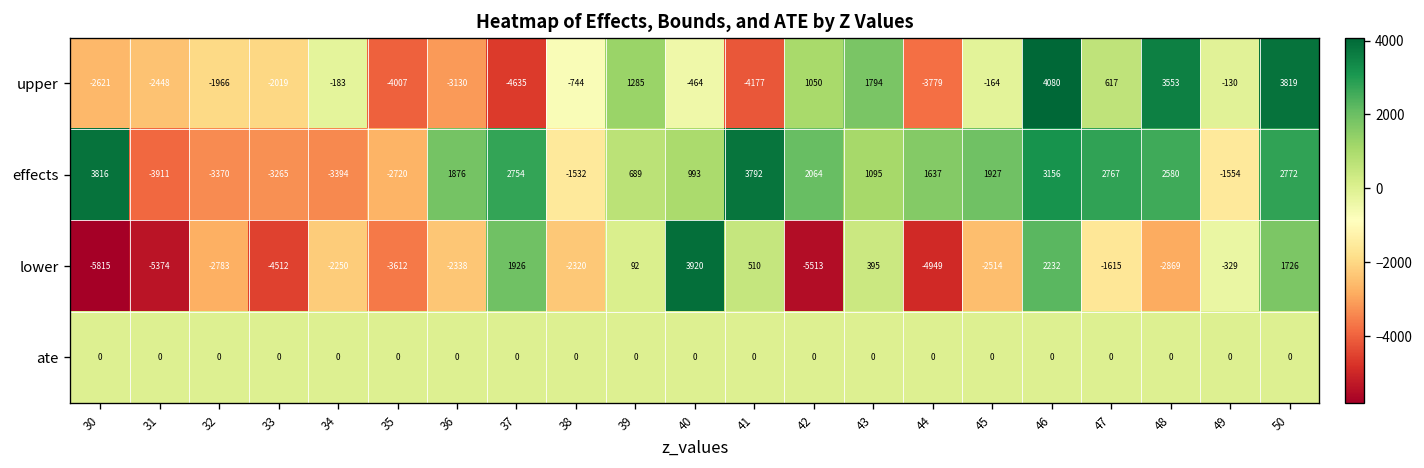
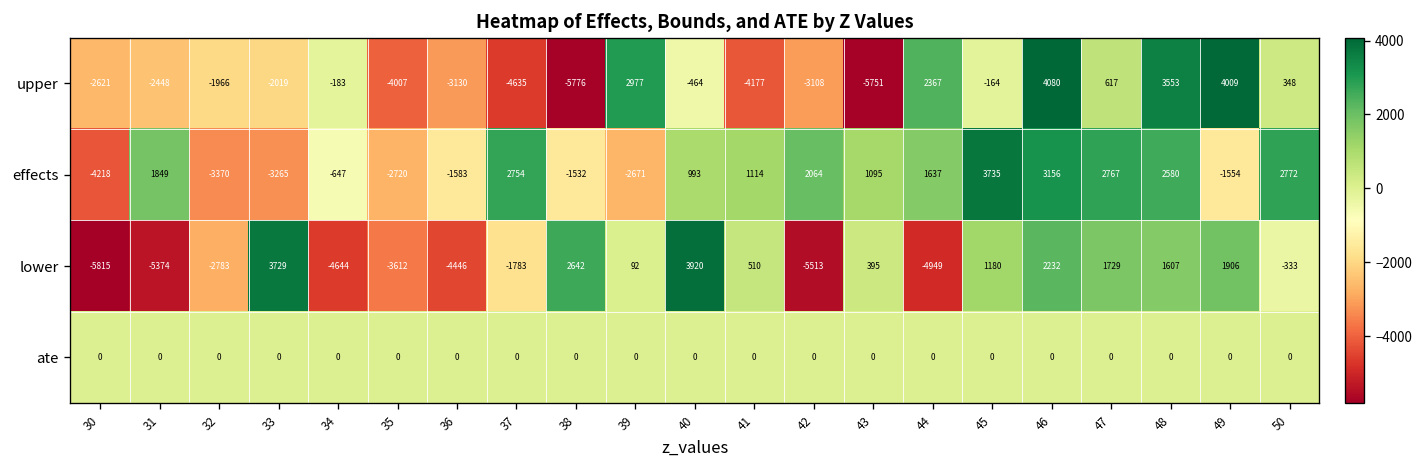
upper, 38: -744 -> -5776
upper, 39: 1285 -> 2977
upper, 42: 1050 -> -3108
upper, 43: 1794 -> -5751
upper, 44: -3779 -> 2367
upper, 49: -130 -> 4009
upper, 50: 3819 -> 348
effects, 30: 3816 -> -4218
effects, 31: -3911 -> 1849
effects, 34: -3394 -> -647
effects, 36: 1876 -> -1583
effects, 39: 689 -> -2671
effects, 41: 3792 -> 1114
effects, 45: 1927 -> 3735
lower, 33: -4512 -> 3729
lower, 34: -2250 -> -4644
lower, 36: -2338 -> -4446
lower, 37: 1926 -> -1783
lower, 38: -2320 -> 2642
lower, 45: -2514 -> 1180
lower, 47: -1615 -> 1729
lower, 48: -2869 -> 1607
lower, 49: -329 -> 1906
lower, 50: 1726 -> -333
